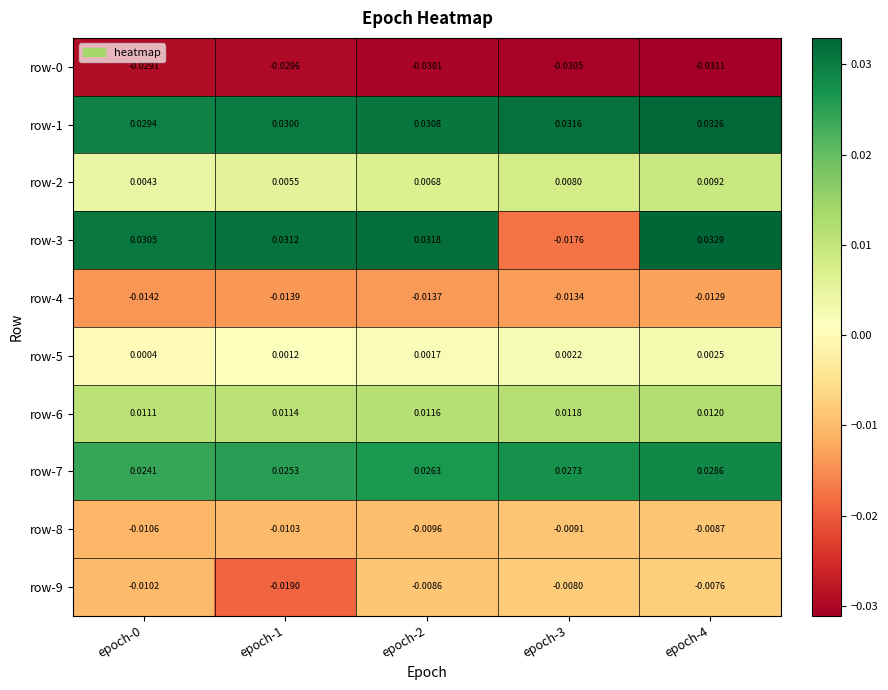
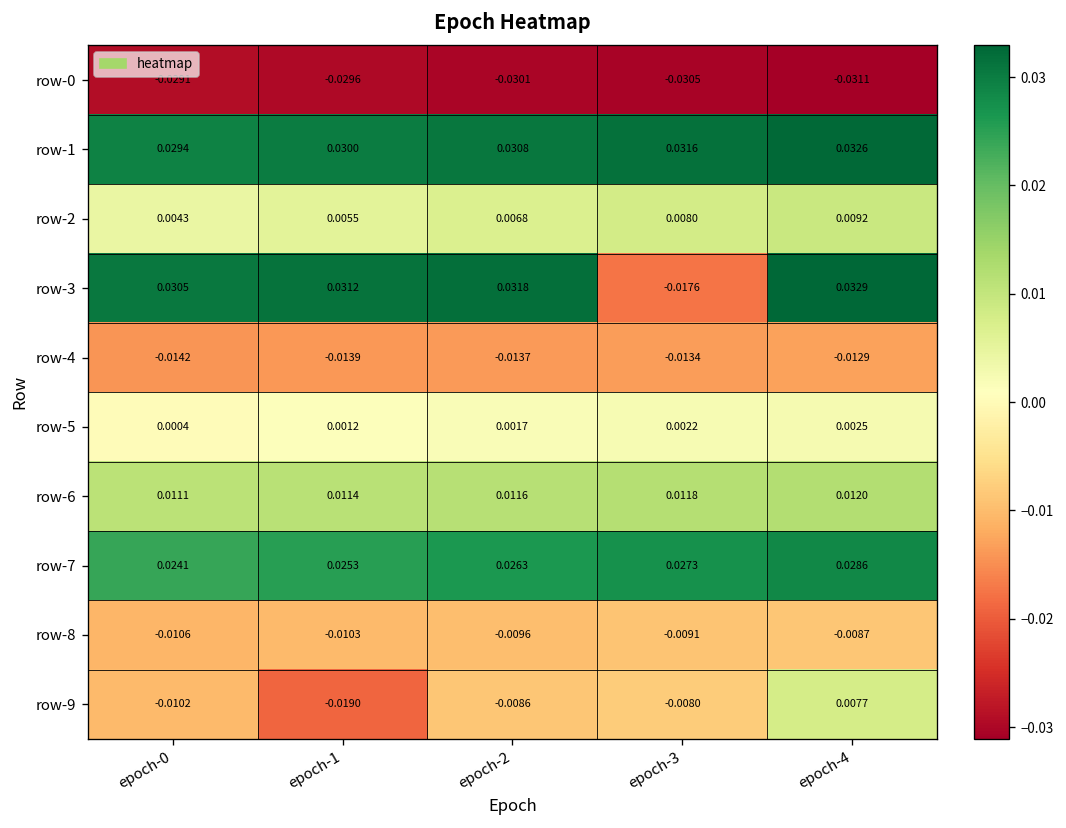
row-9, epoch-4: -0.0076 -> 0.0077
